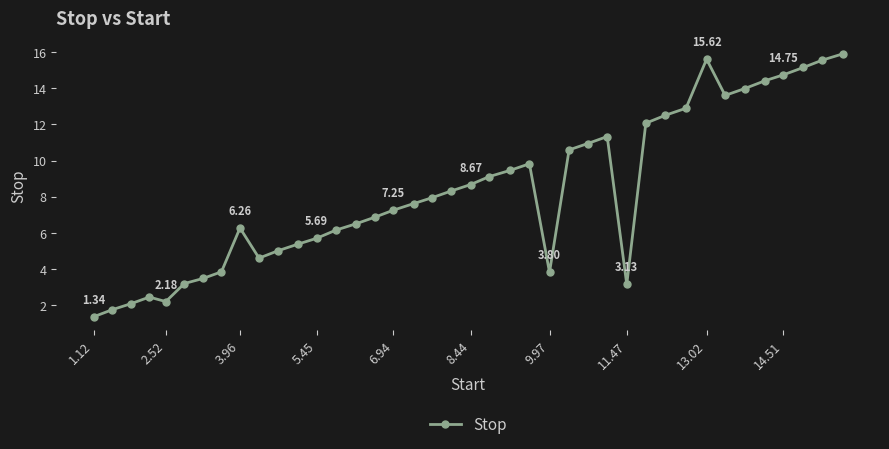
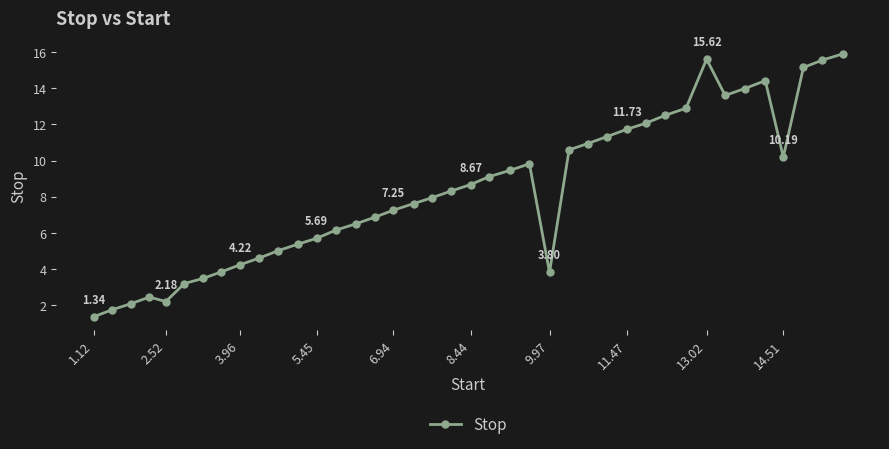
3.96: 6.26 -> 4.22
11.47: 3.13 -> 11.73
14.51: 14.75 -> 10.19
